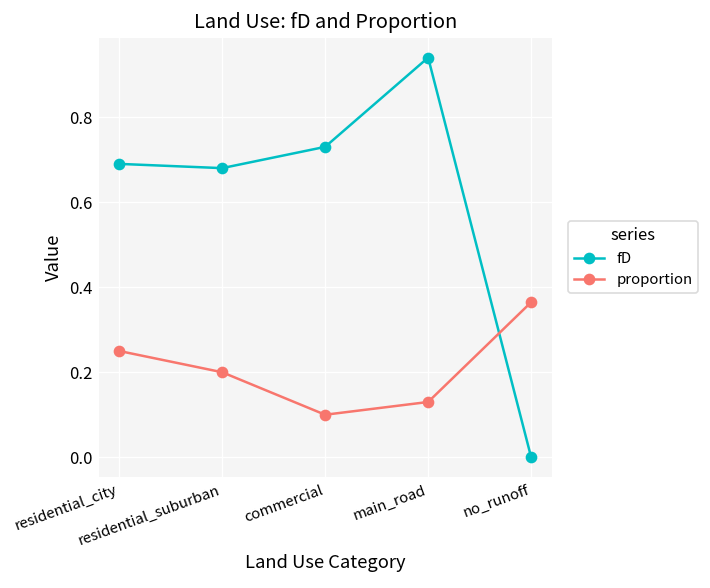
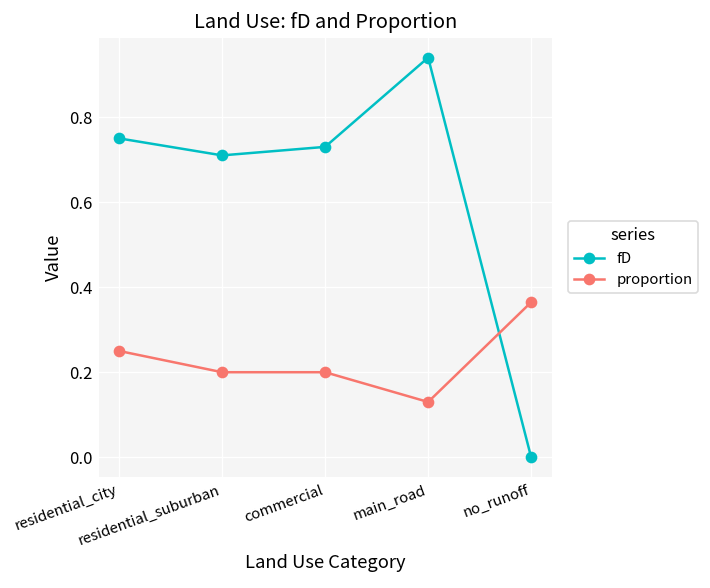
fD, residential_city: 0.69 -> 0.75
fD, residential_suburban: 0.68 -> 0.71
proportion, commercial: 0.1 -> 0.2
